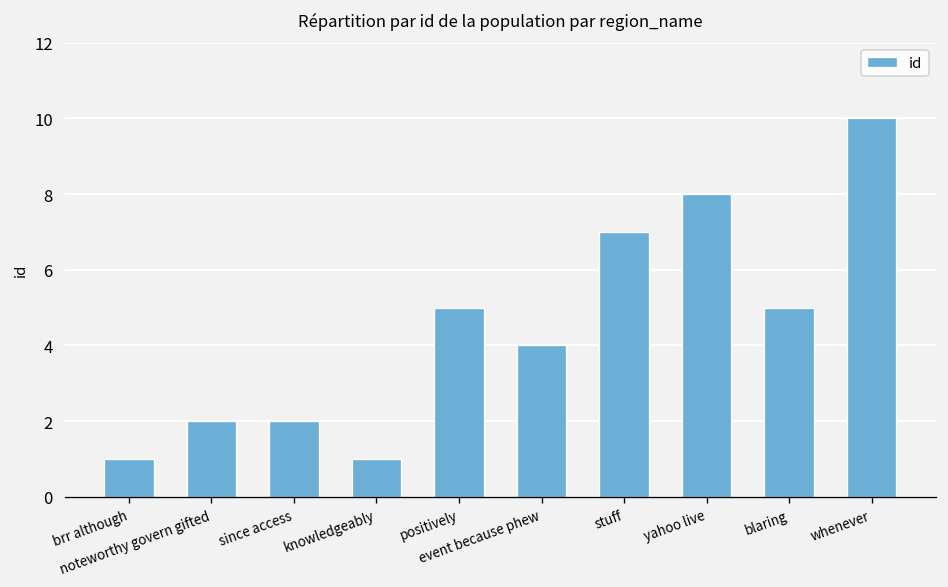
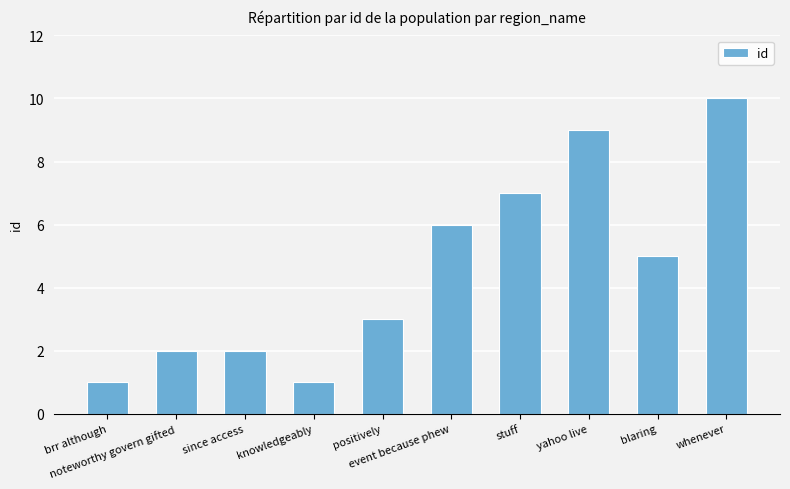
positively: 5 -> 3
event because phew: 4 -> 6
yahoo live: 8 -> 9
